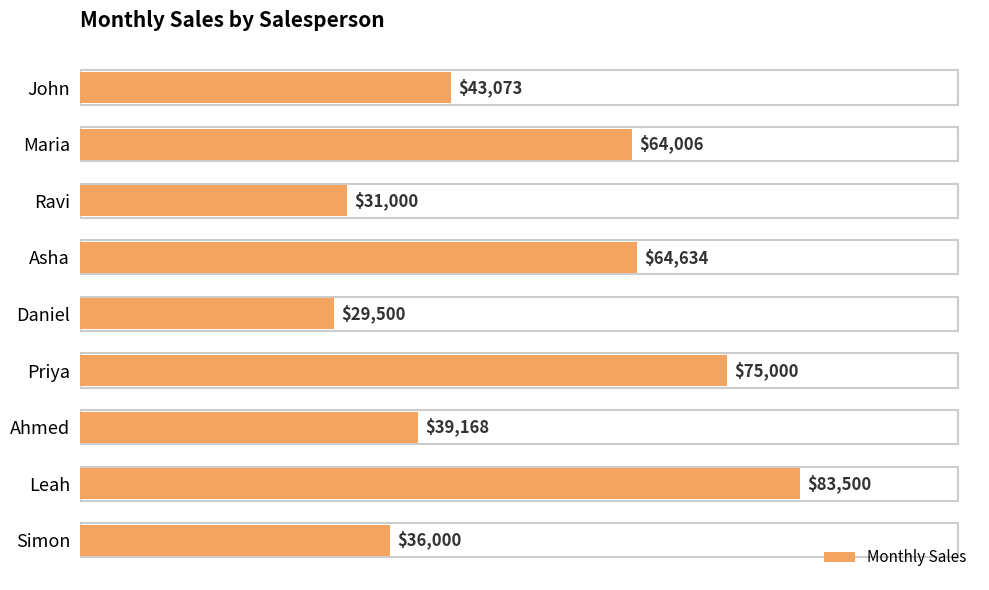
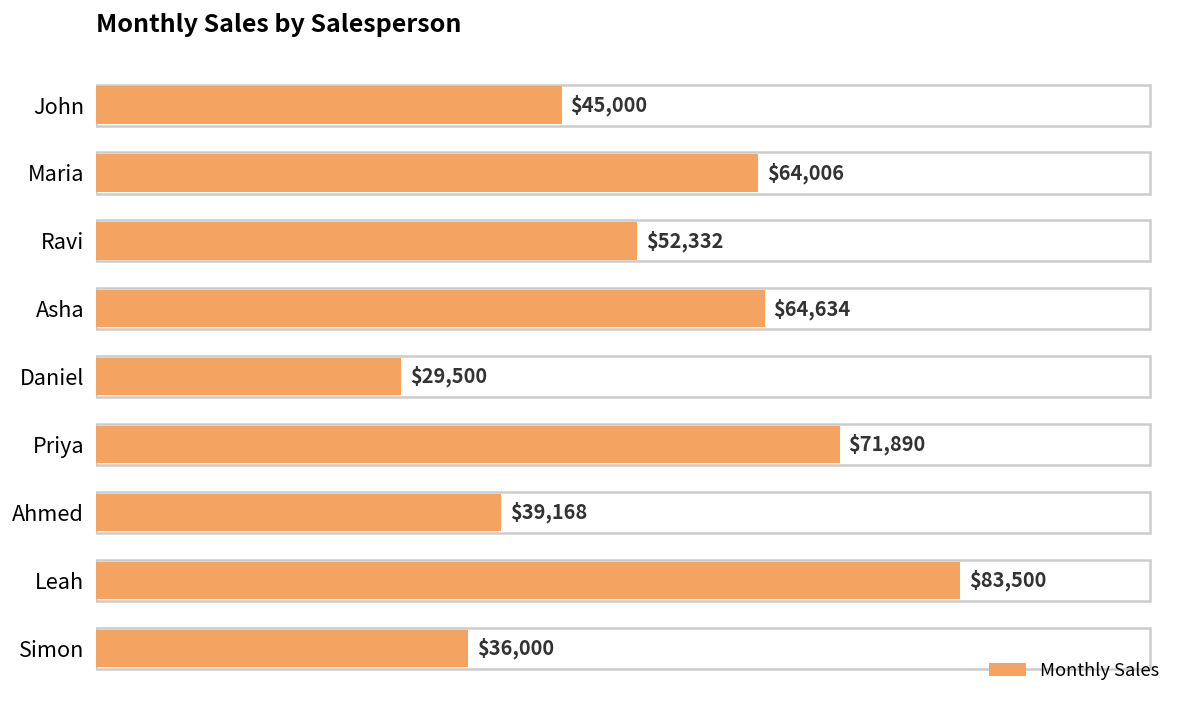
John: $43,073 -> $45,000
Ravi: $31,000 -> $52,332
Priya: $75,000 -> $71,890
